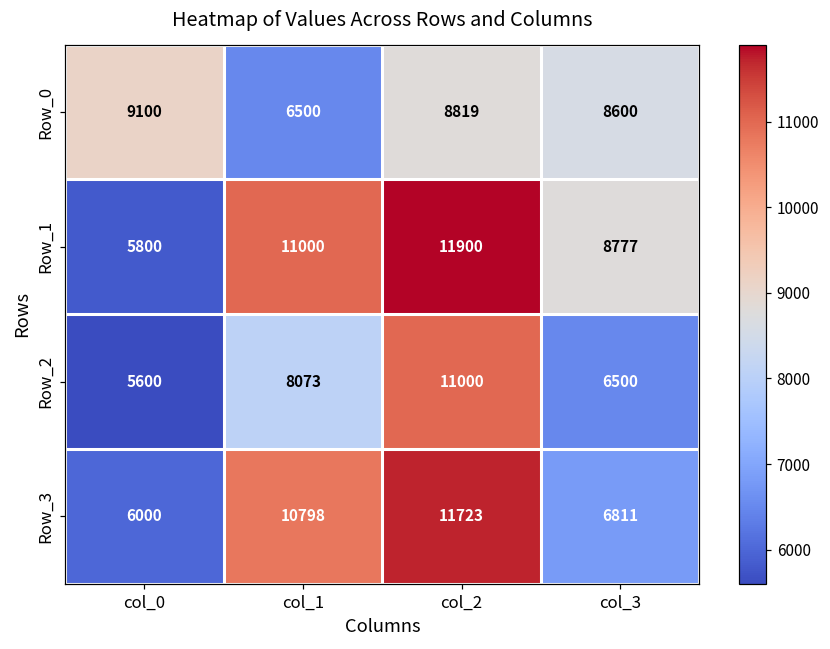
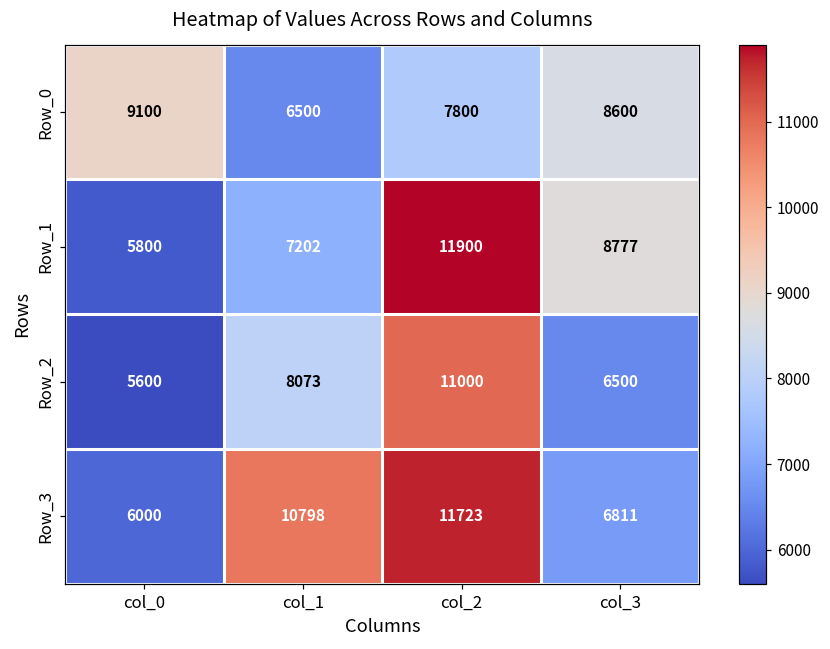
Row_0, col_2: 8819 -> 7800
Row_1, col_1: 11000 -> 7202
